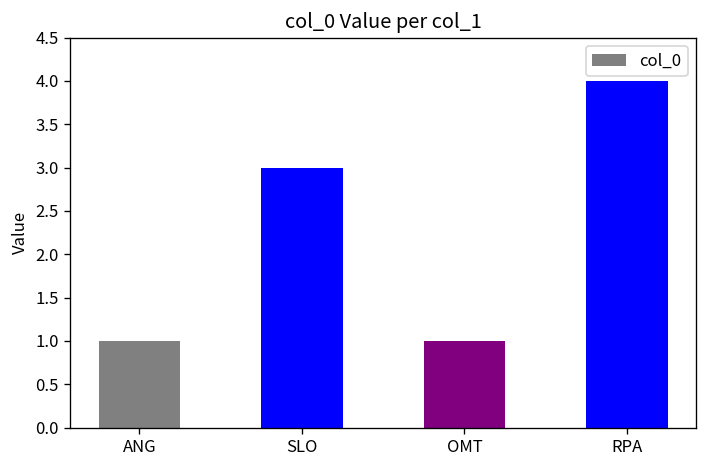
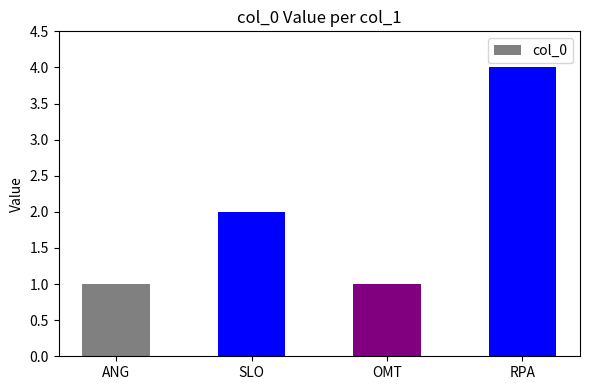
SLO: 3 -> 2
